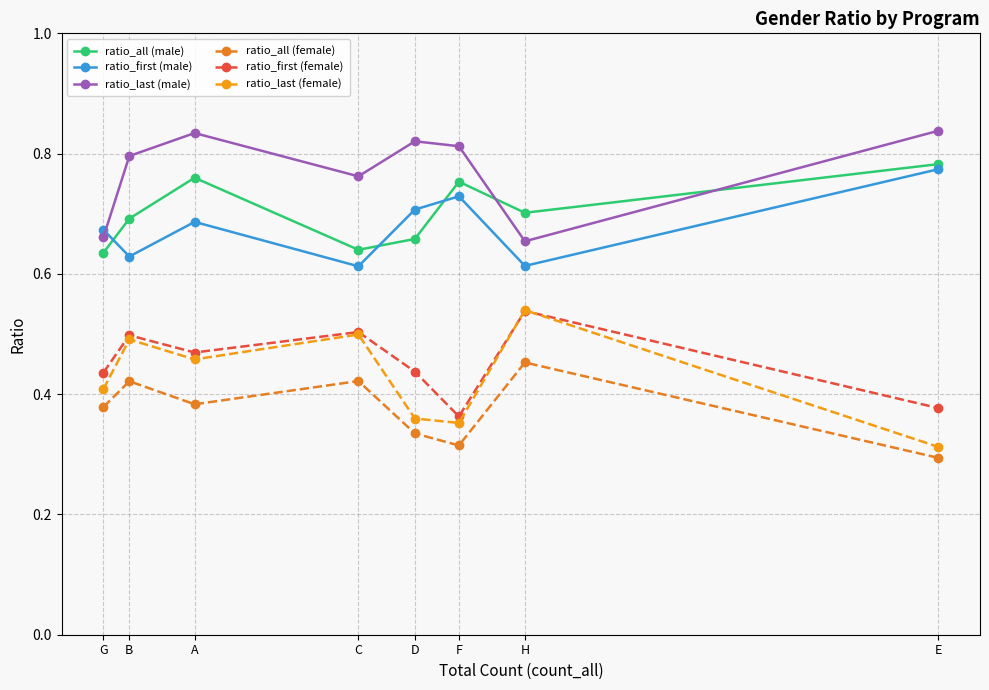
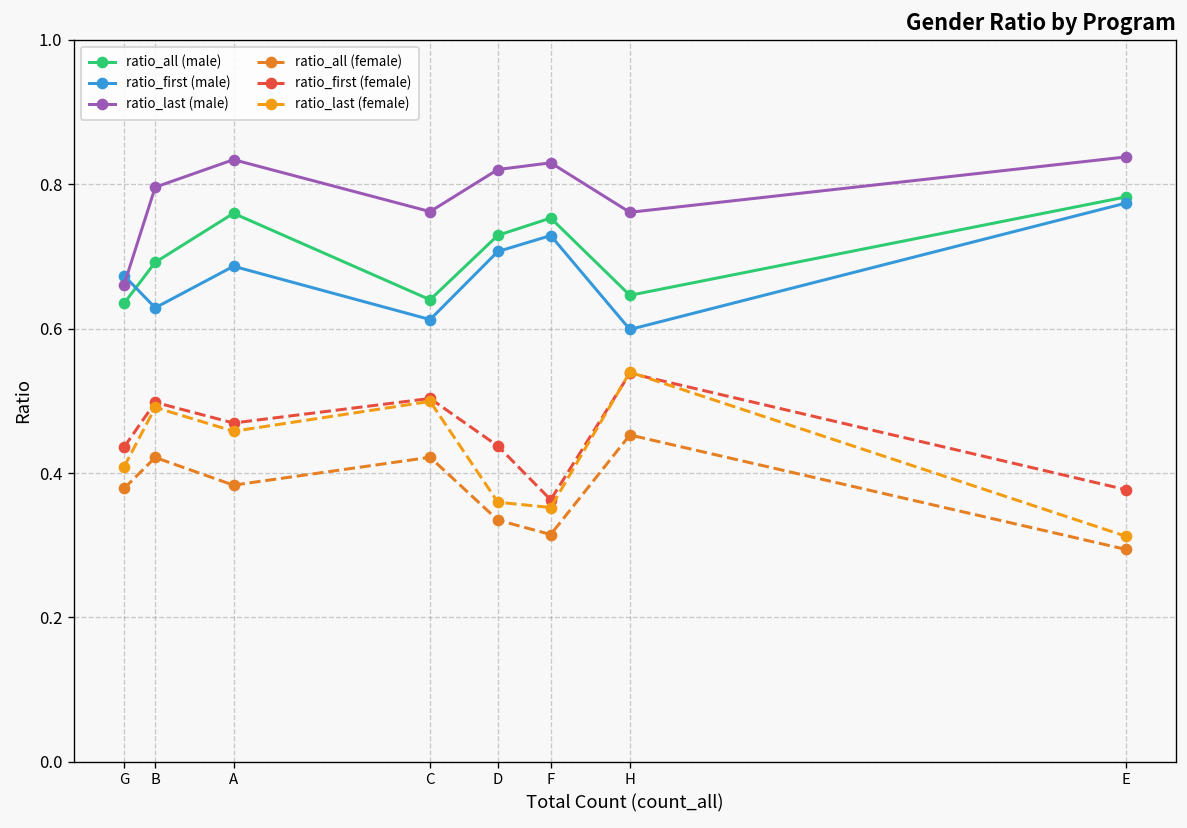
ratio_all (male), D: 0.66 -> 0.73
ratio_last (male), F: 0.81 -> 0.83
ratio_all (male), H: 0.70 -> 0.65
ratio_first (male), H: 0.61 -> 0.60
ratio_last (male), H: 0.65 -> 0.76
